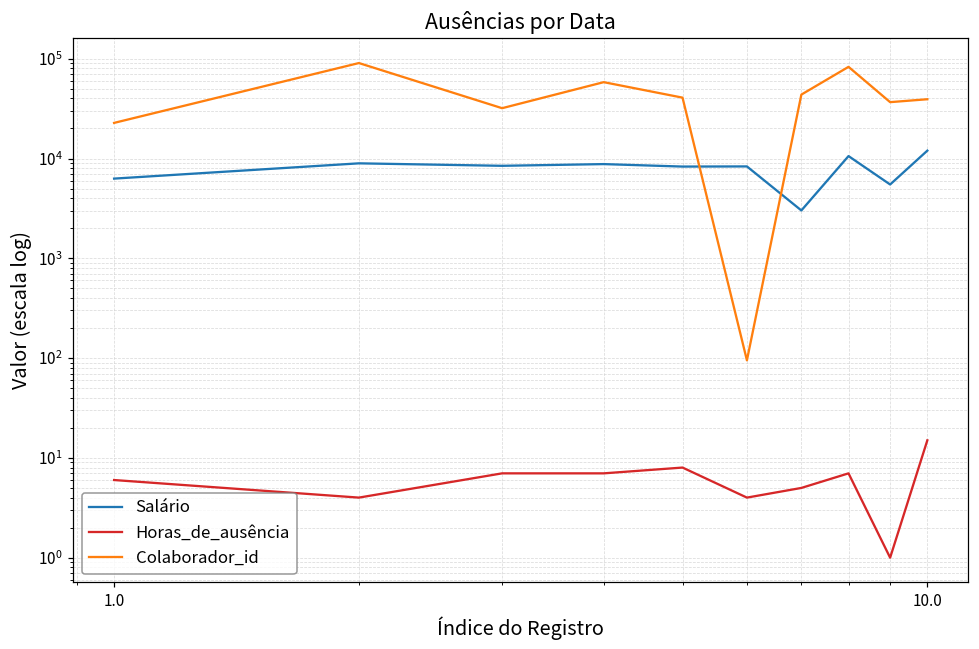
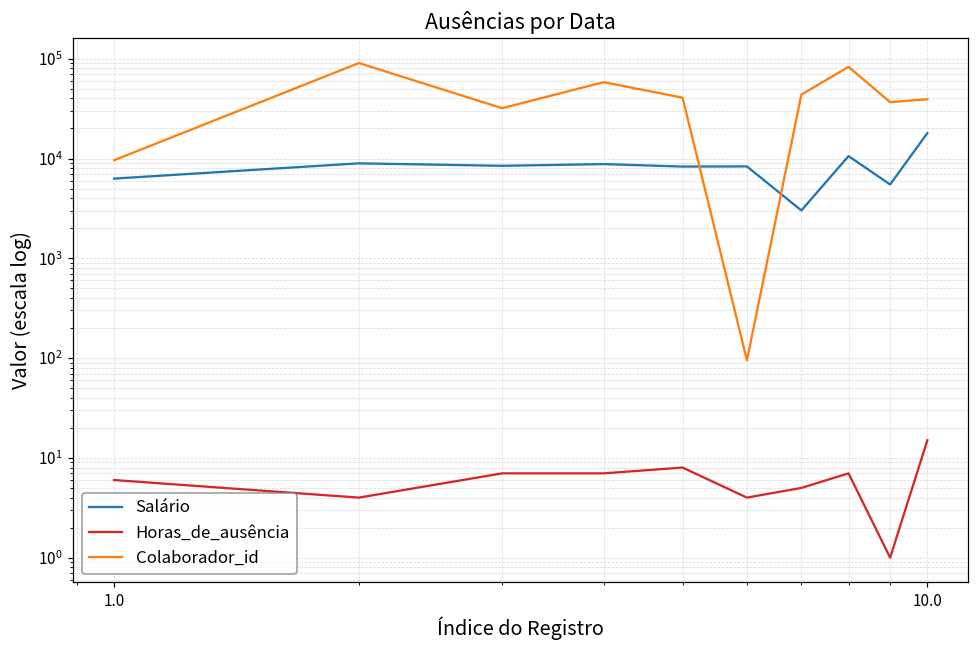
Colaborador_id, 1.0: 23000 -> 10000
Salário, 10.0: 12000 -> 18000
